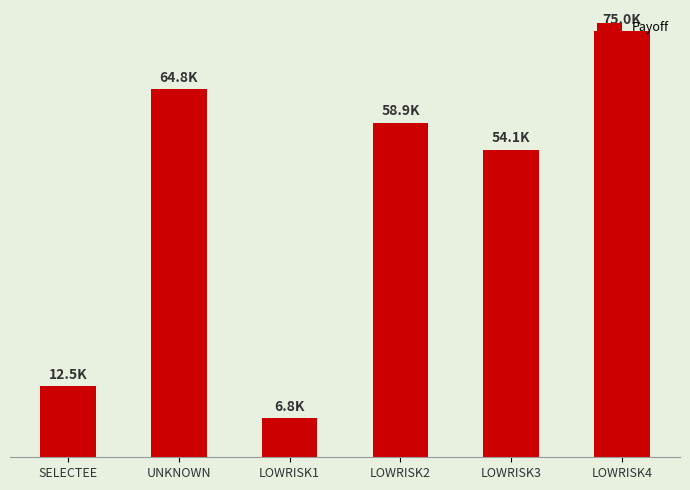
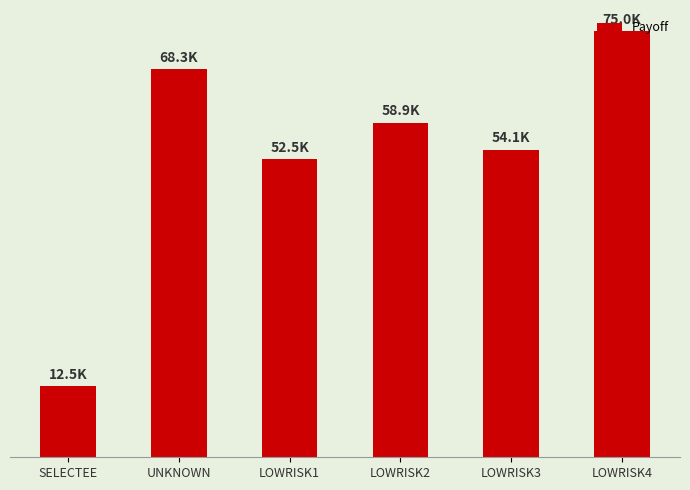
UNKNOWN: 64.8K -> 68.3K
LOWRISK1: 6.8K -> 52.5K
